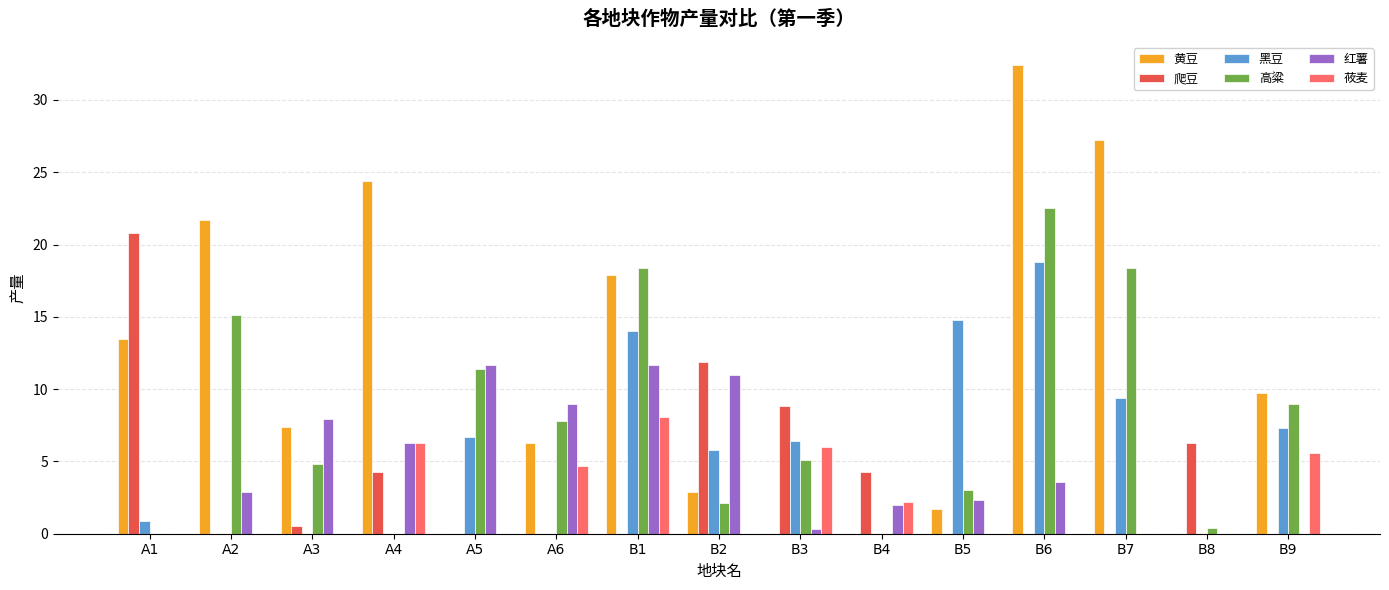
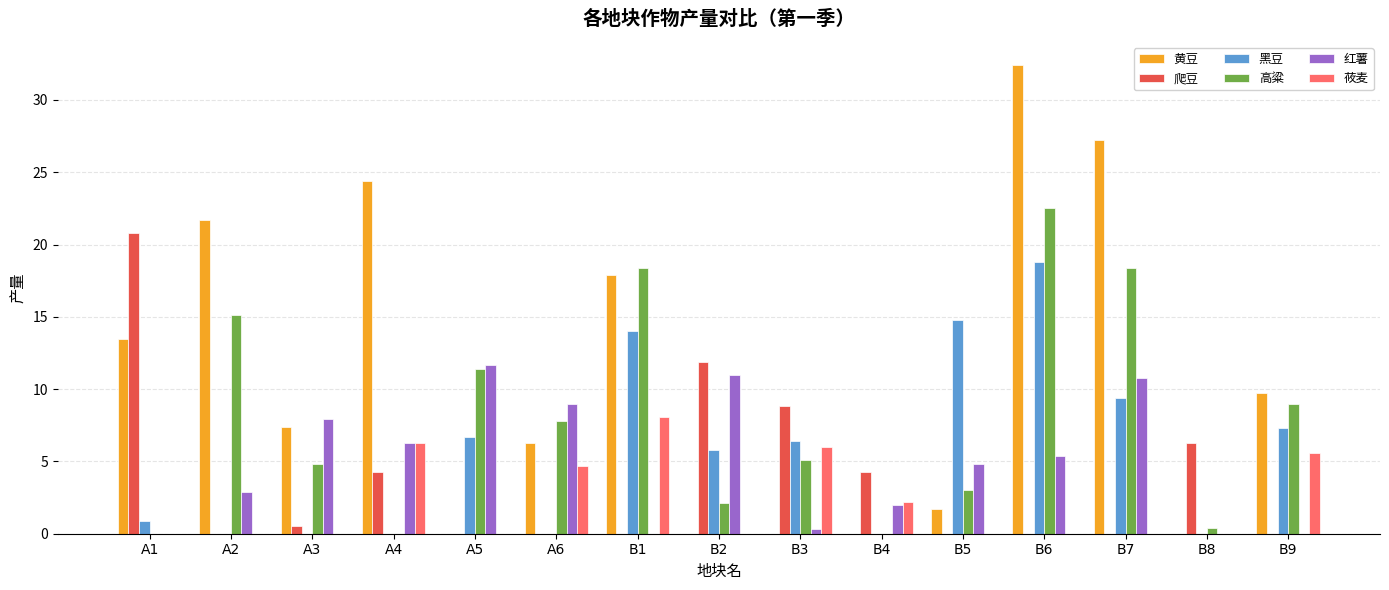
红薯, B1: 11.7 -> 0.0
黄豆, B2: 2.9 -> 0.0
红薯, B5: 2.3 -> 4.8
红薯, B6: 3.6 -> 5.4
红薯, B7: 0.0 -> 10.8
